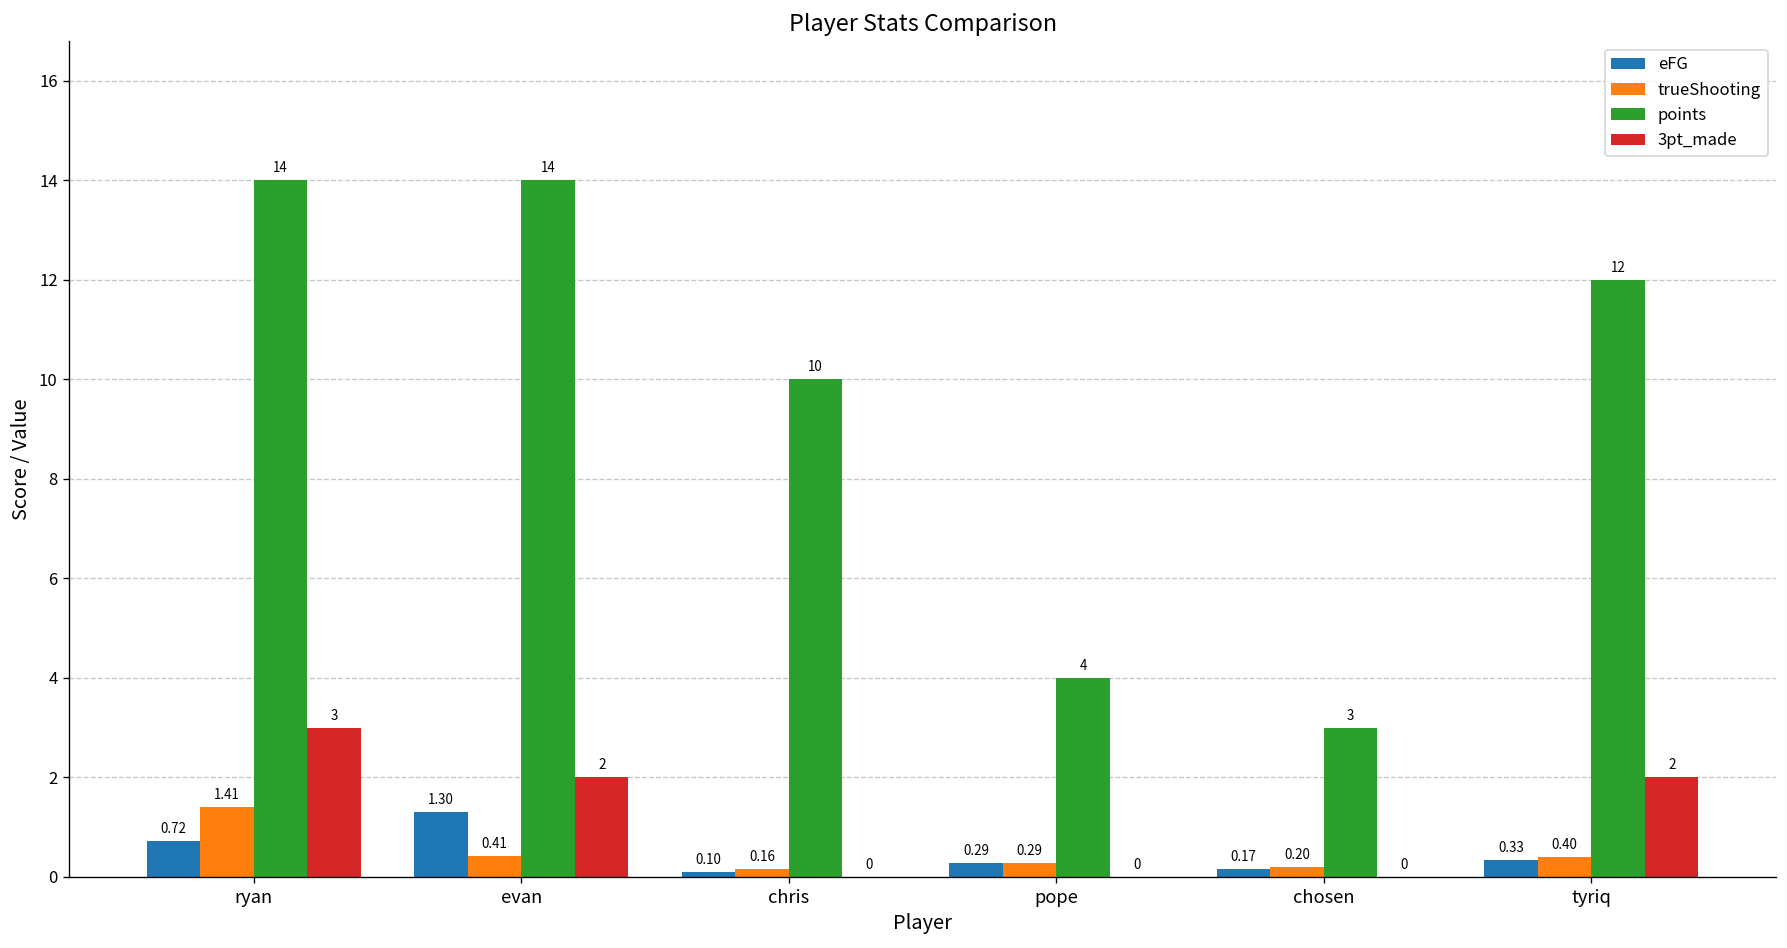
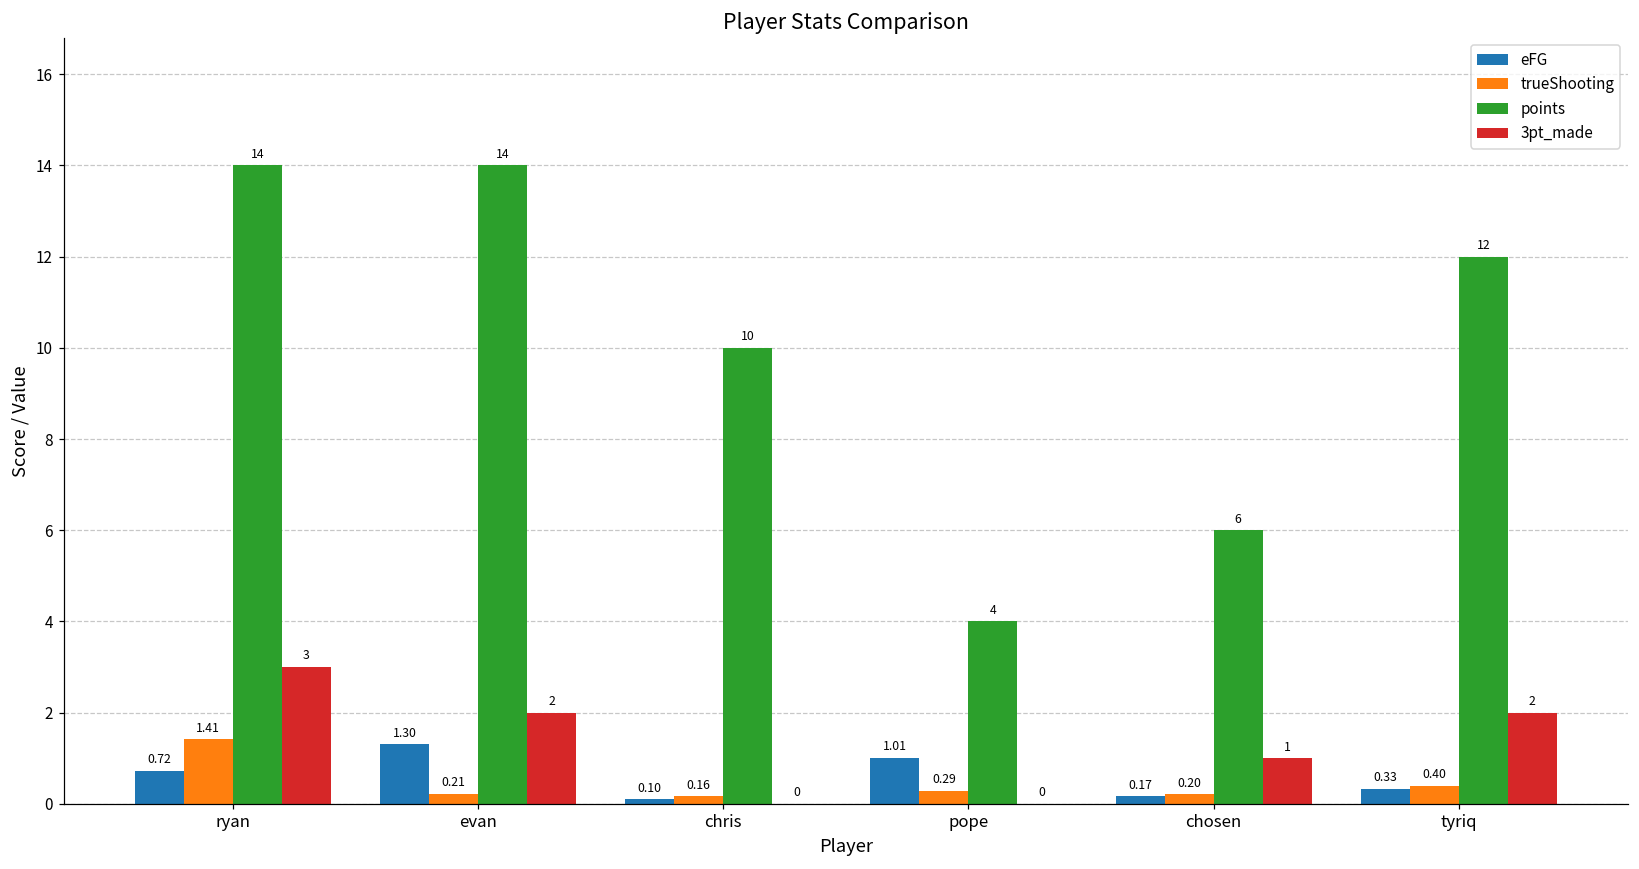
trueShooting, evan: 0.41 -> 0.21
eFG, pope: 0.29 -> 1.01
points, chosen: 3 -> 6
3pt_made, chosen: 0 -> 1
